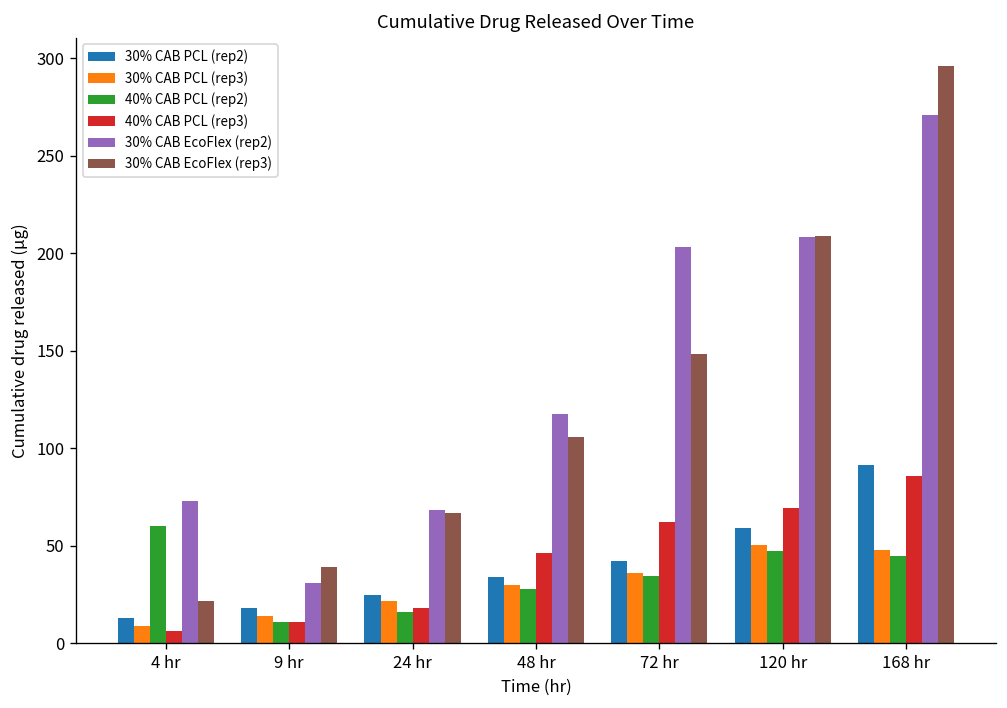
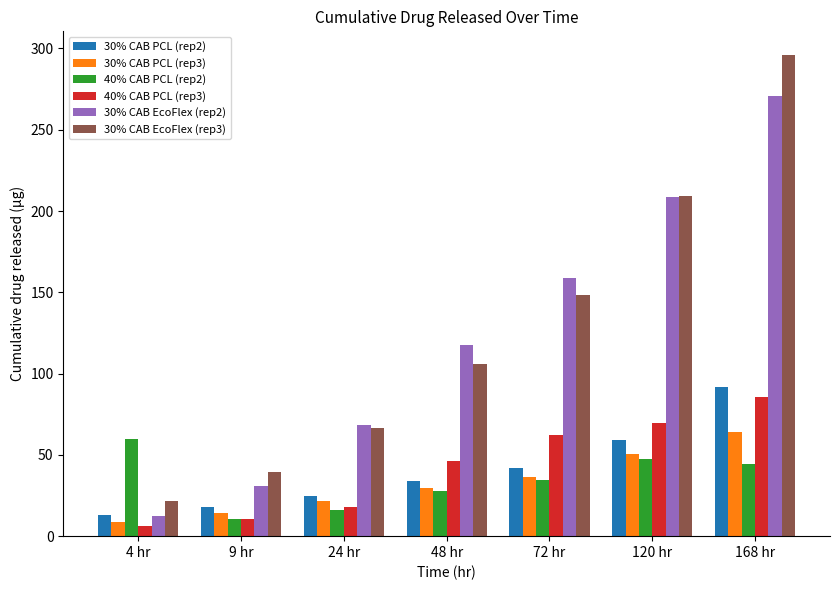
30% CAB EcoFlex (rep2), 4 hr: 73 -> 13
30% CAB EcoFlex (rep2), 72 hr: 203 -> 159
30% CAB PCL (rep3), 168 hr: 48 -> 64
